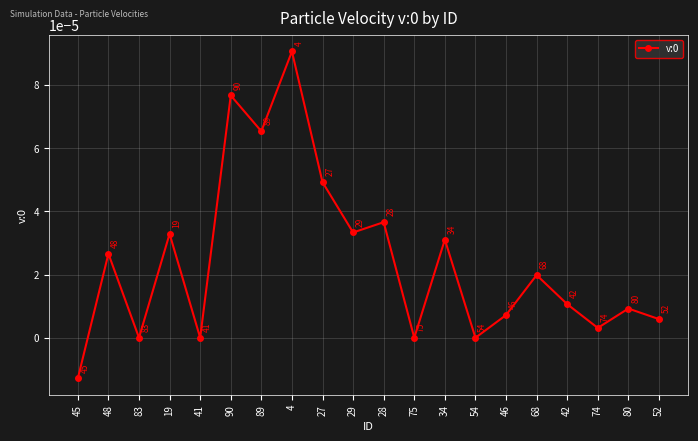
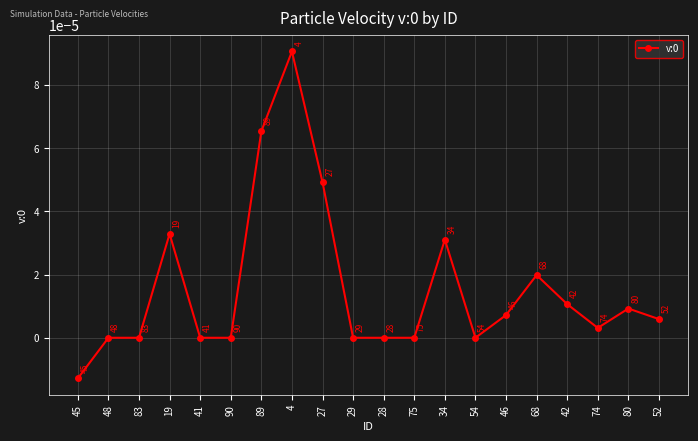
48: 0.00003 -> 0.00000
90: 0.0001 -> 0.0000
29: 0.00003 -> 0.00000
28: 0.00004 -> 0.00000
